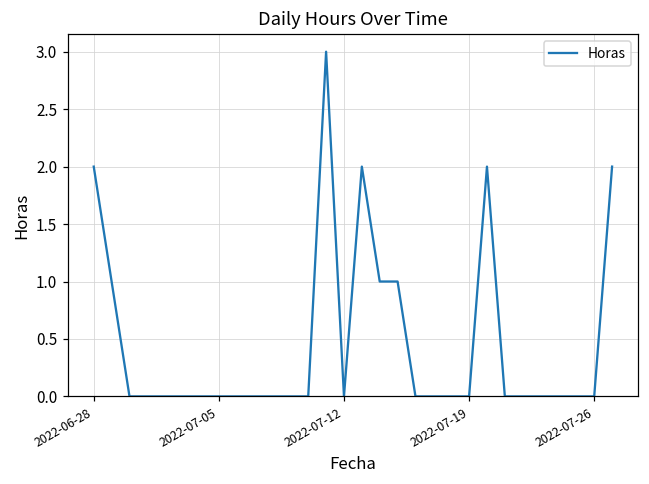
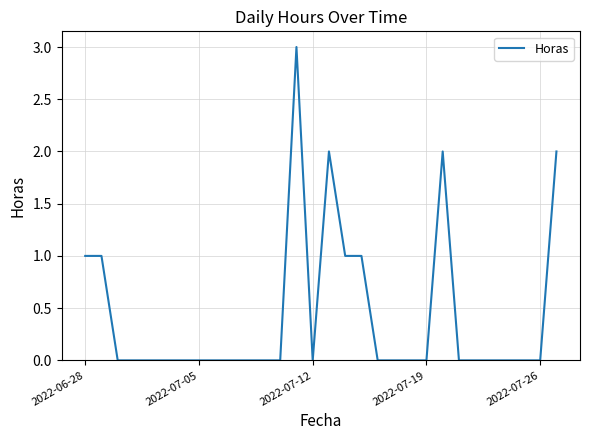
2022-06-28: 2 -> 1
